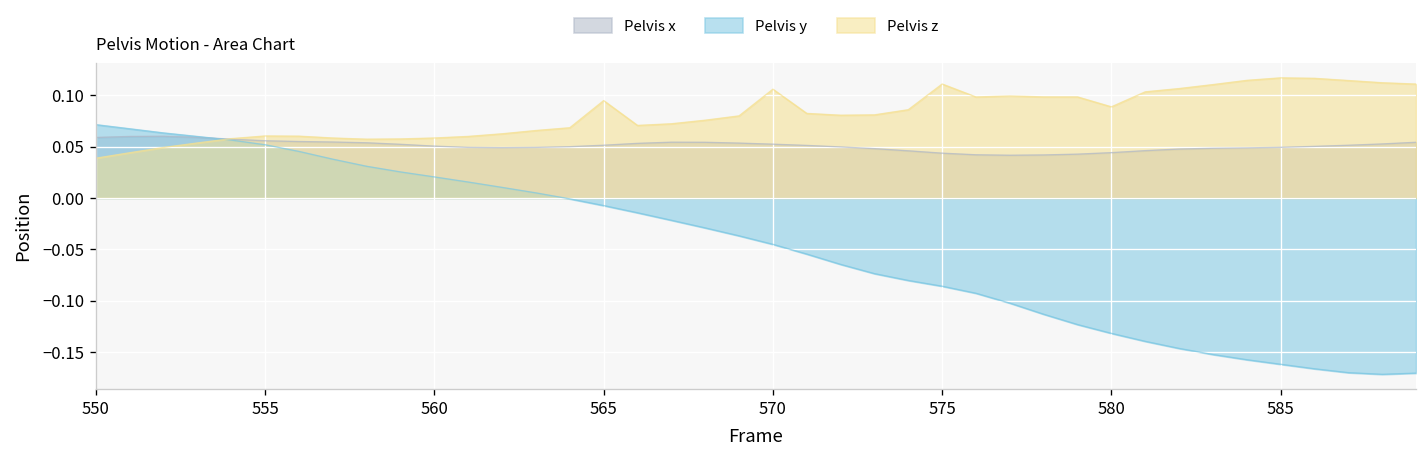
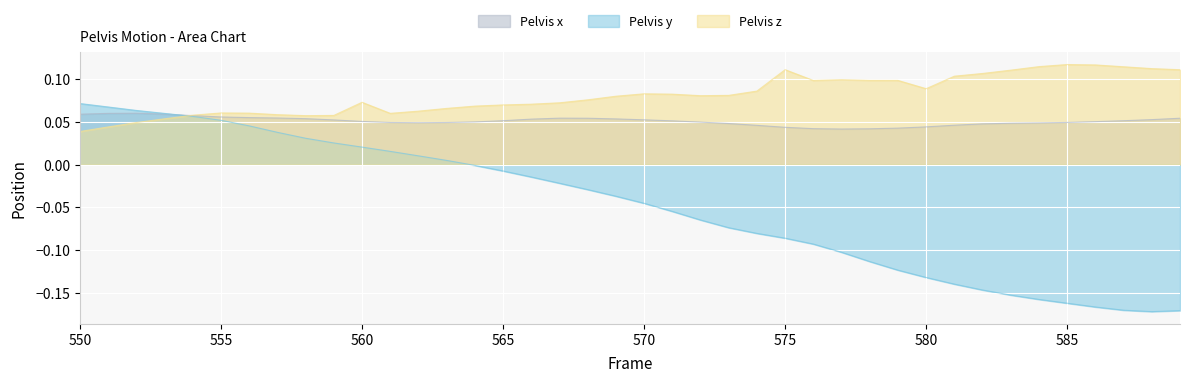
Pelvis z, 560: 0.06 -> 0.07
Pelvis z, 565: 0.09 -> 0.07
Pelvis z, 570: 0.11 -> 0.08
